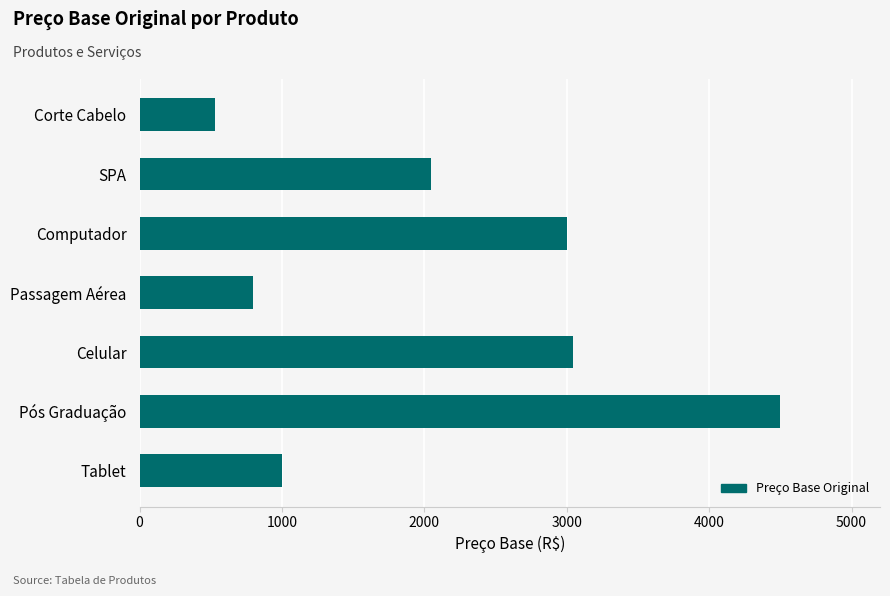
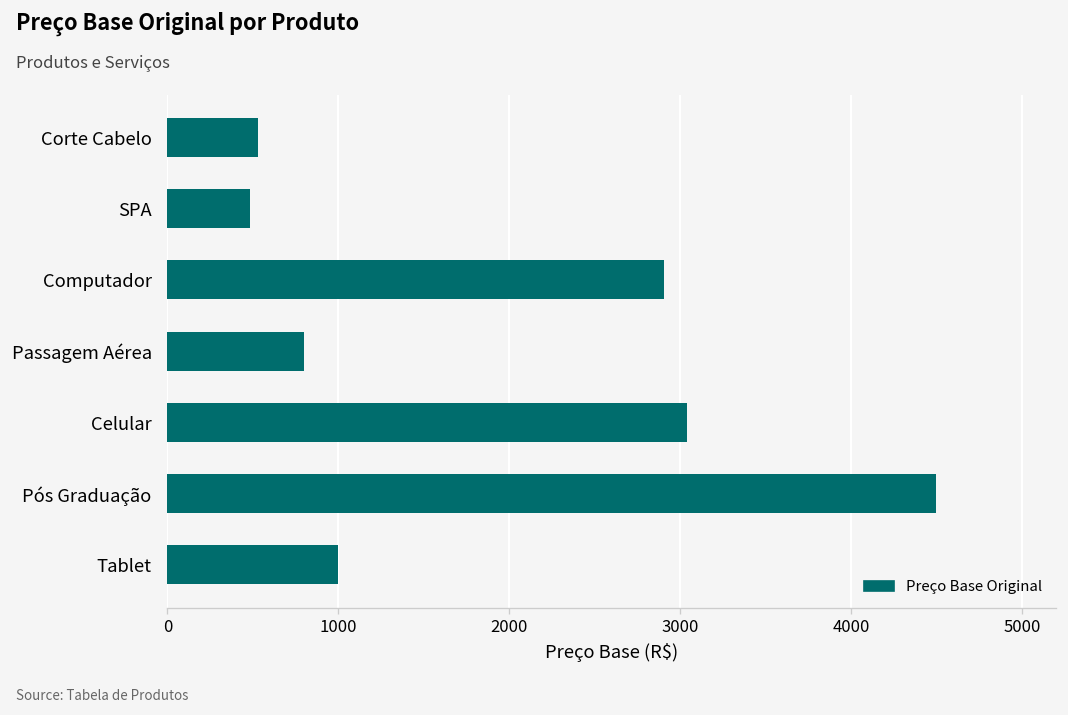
SPA: 2050 -> 480
Computador: 3000 -> 2900
